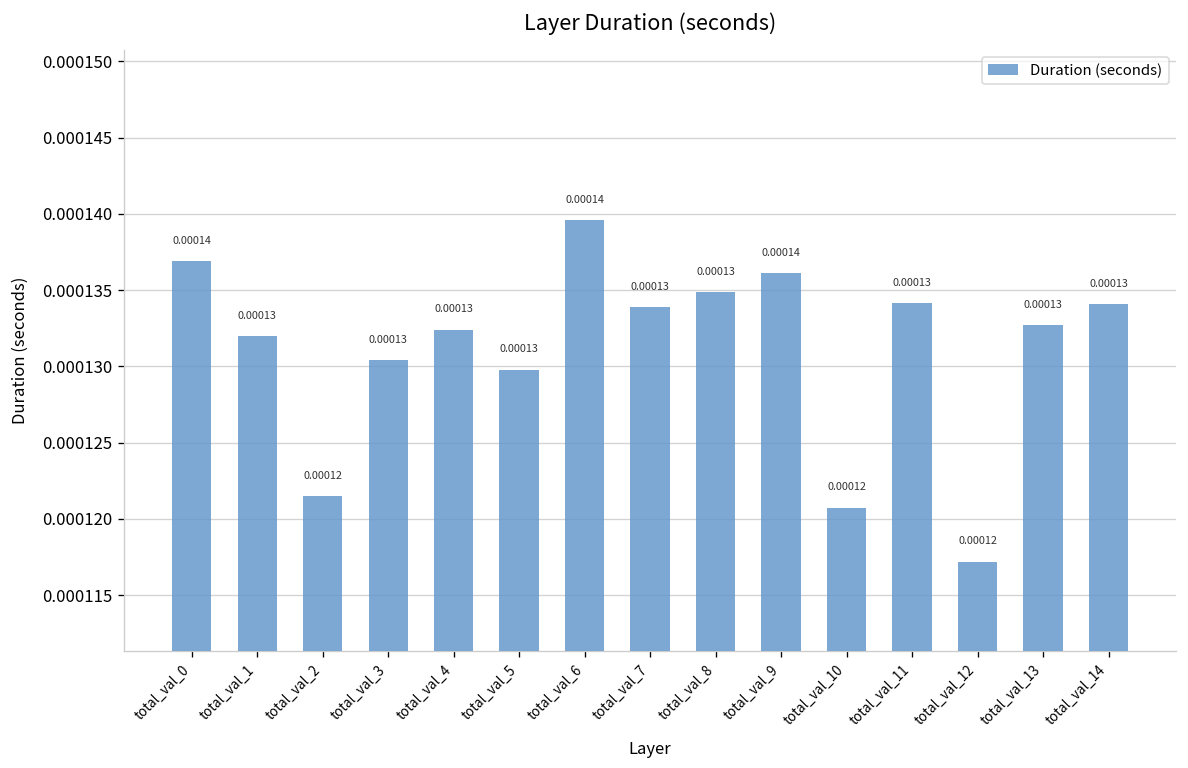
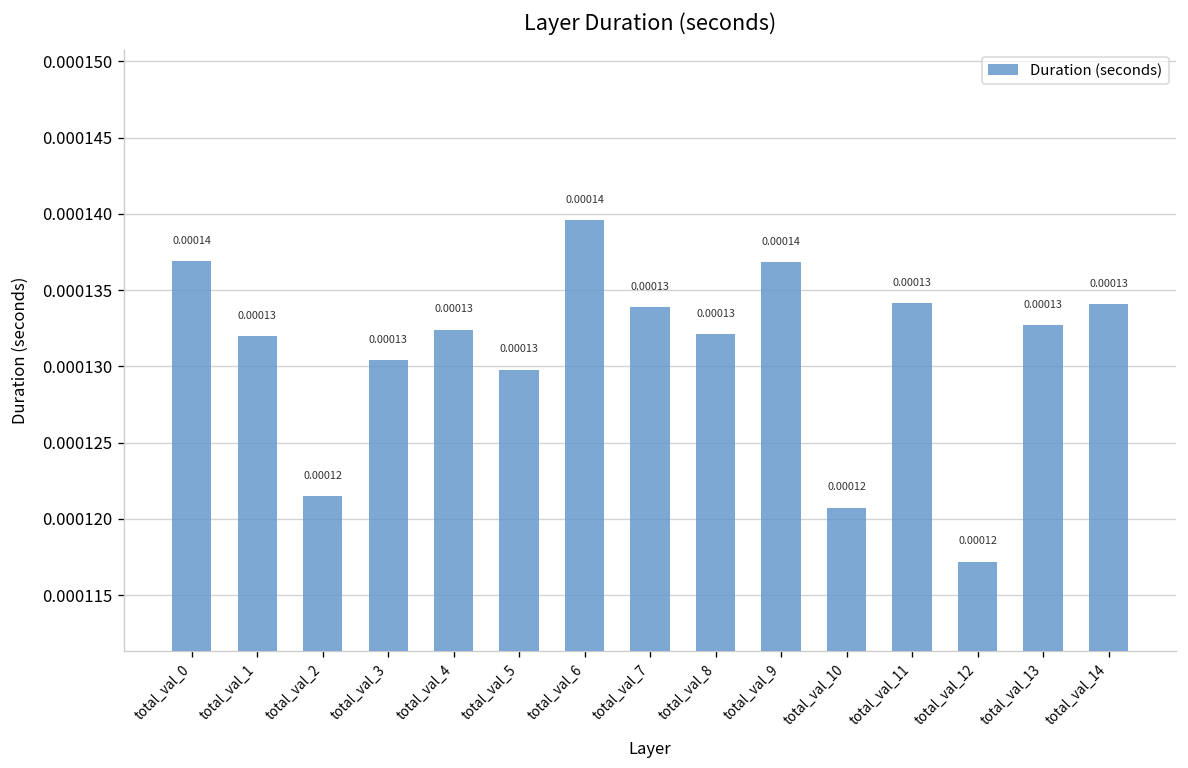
total_val_8: 0.0001349 -> 0.0001321
total_val_9: 0.0001361 -> 0.0001368
